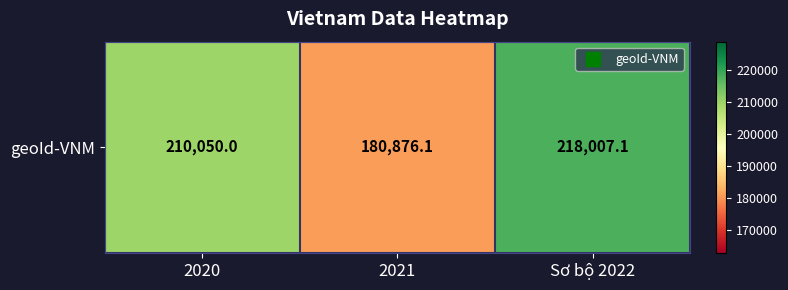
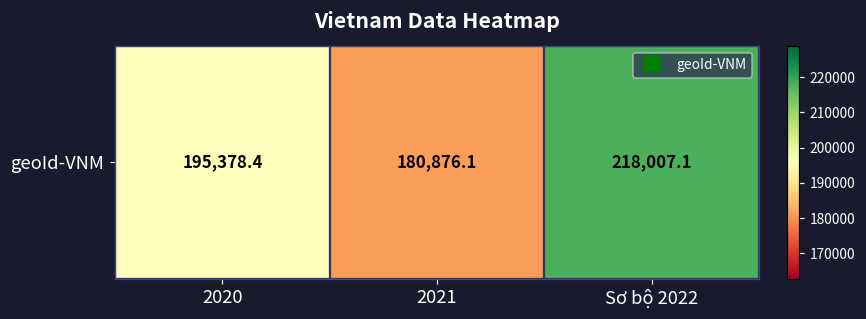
geoId-VNM, 2020: 210,050.0 -> 195,378.4
